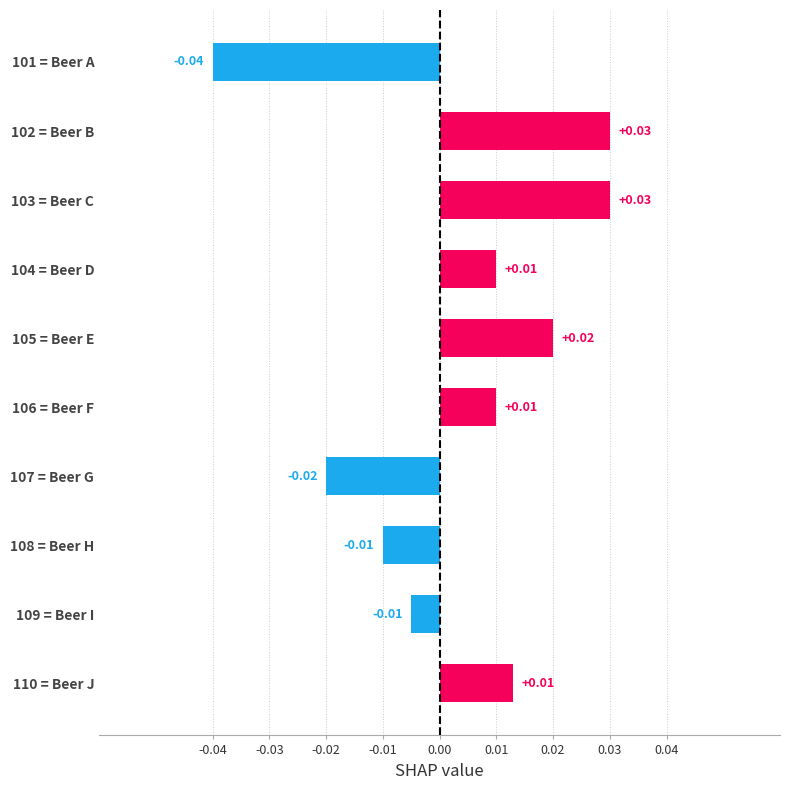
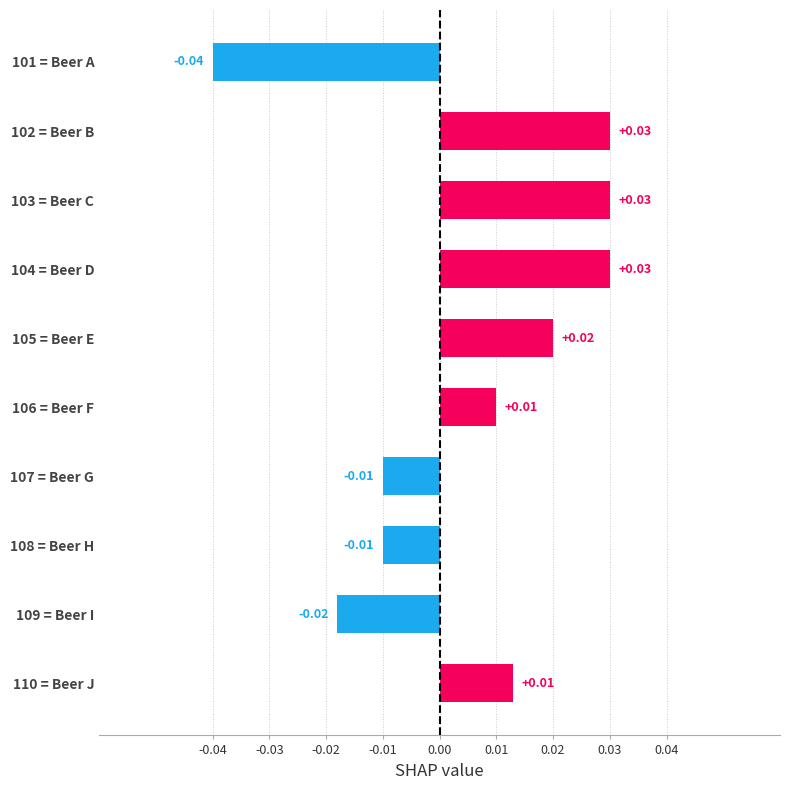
104 = Beer D: +0.01 -> +0.03
107 = Beer G: -0.02 -> -0.01
109 = Beer I: -0.01 -> -0.02
